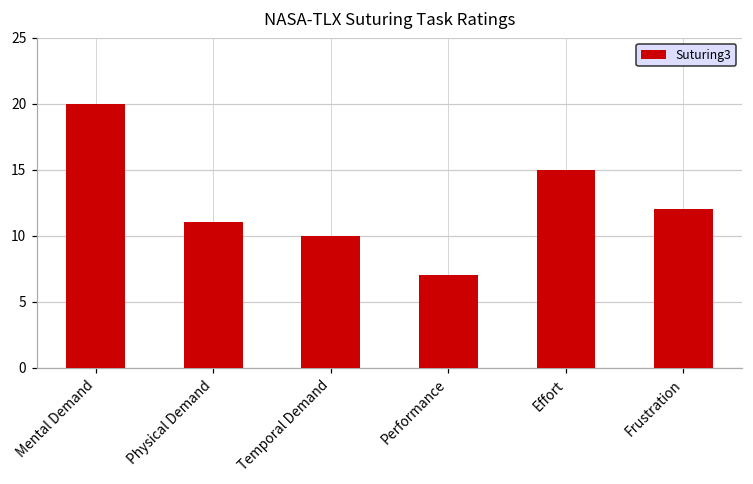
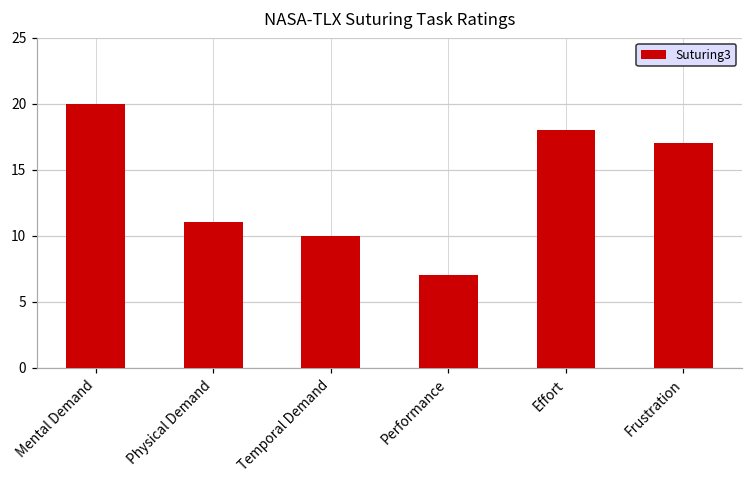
Effort: 15 -> 18
Frustration: 12 -> 17
